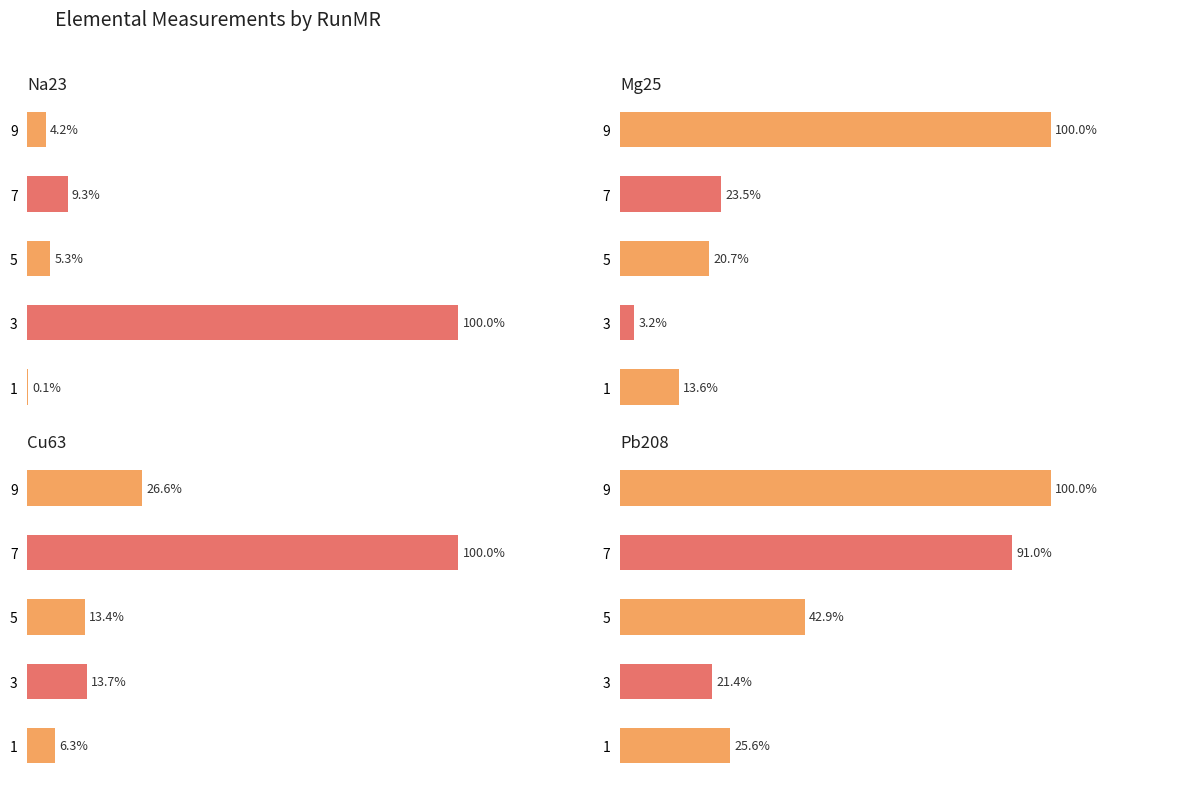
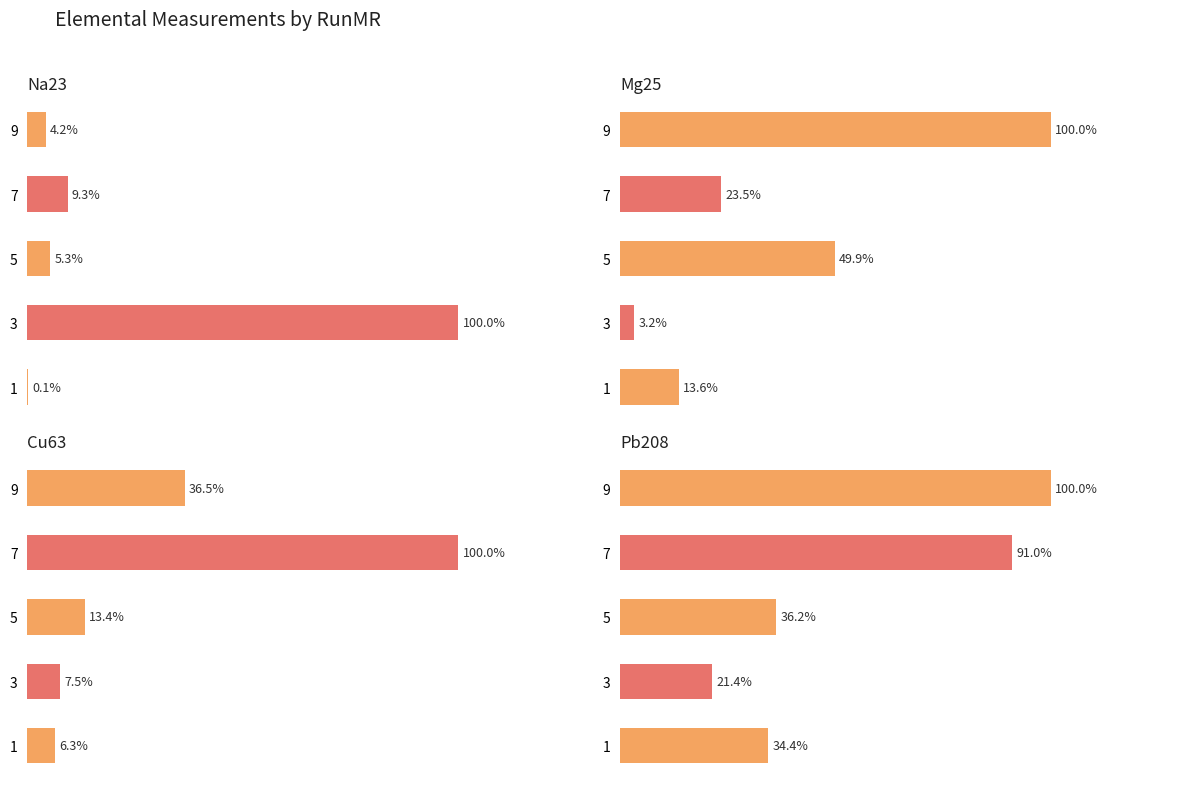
Mg25, 5: 20.7% -> 49.9%
Cu63, 9: 26.6% -> 36.5%
Cu63, 3: 13.7% -> 7.5%
Pb208, 5: 42.9% -> 36.2%
Pb208, 1: 25.6% -> 34.4%
